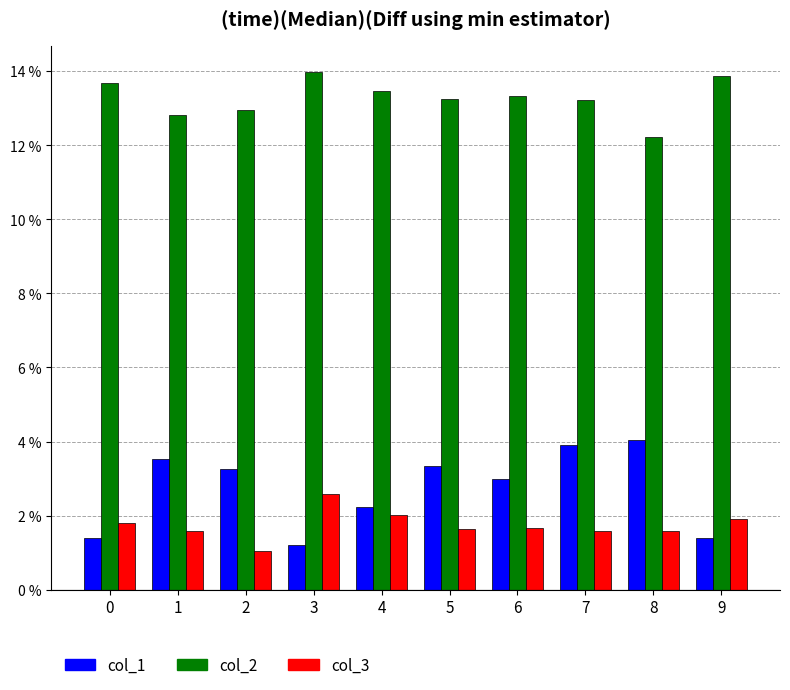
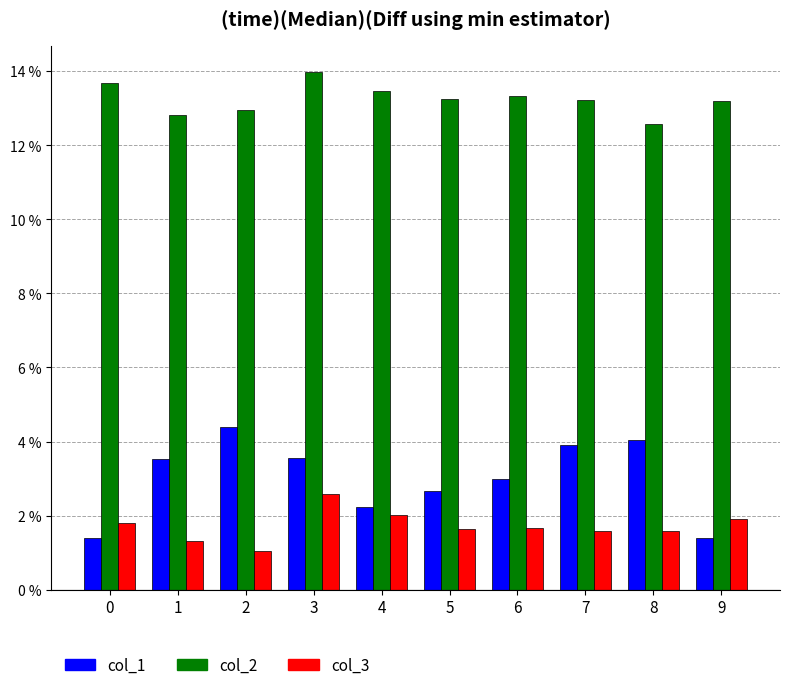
col_3, 1: 1.6 % -> 1.3 %
col_1, 2: 3.3 % -> 4.4 %
col_1, 3: 1.2 % -> 3.6 %
col_1, 5: 3.3 % -> 2.7 %
col_2, 8: 12.2 % -> 12.6 %
col_2, 9: 13.9 % -> 13.2 %
